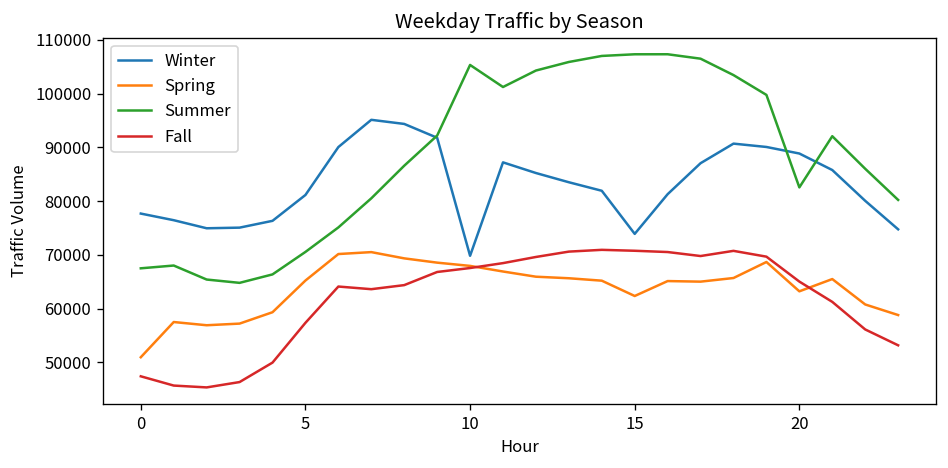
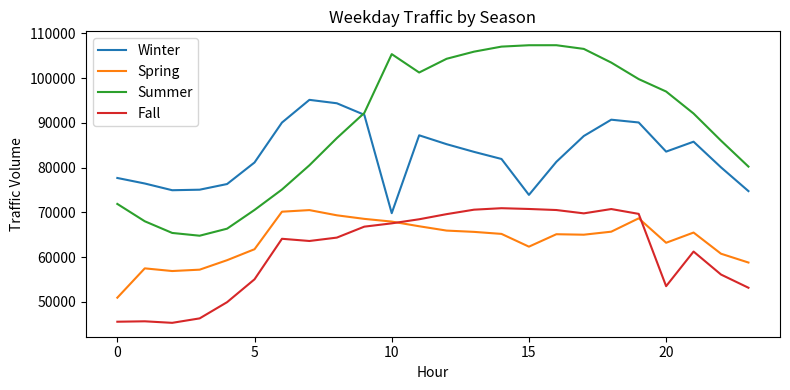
Summer, 0: 67000 -> 72000
Fall, 0: 47000 -> 46000
Spring, 5: 65000 -> 62000
Fall, 5: 57000 -> 55000
Winter, 20: 89000 -> 84000
Summer, 20: 83000 -> 97000
Fall, 20: 65000 -> 54000
